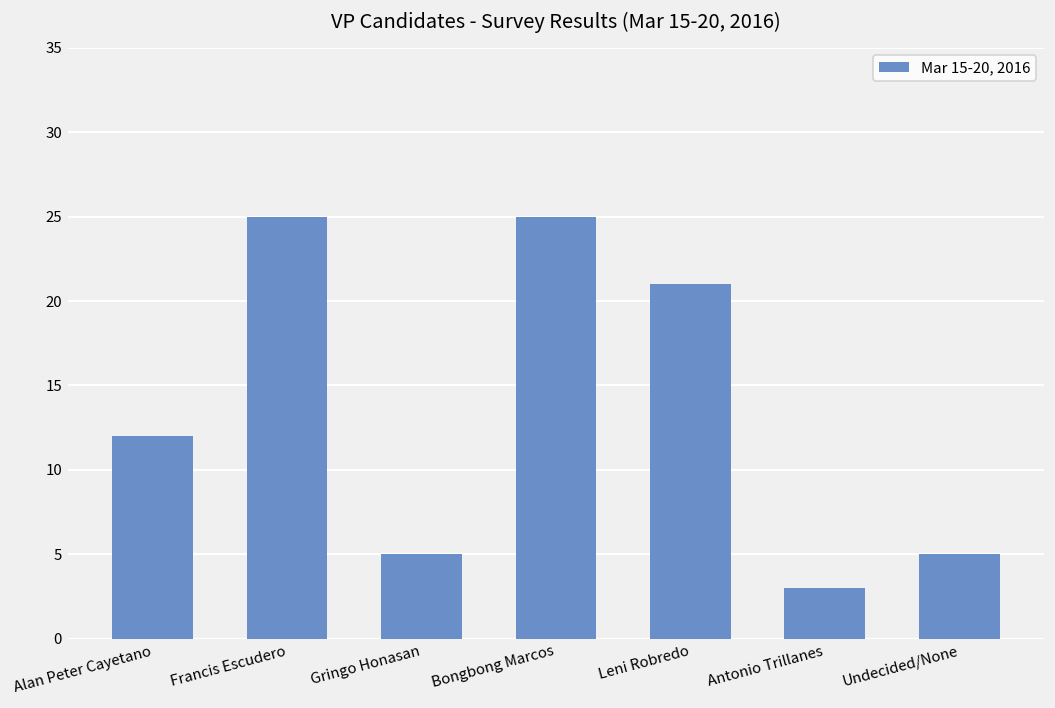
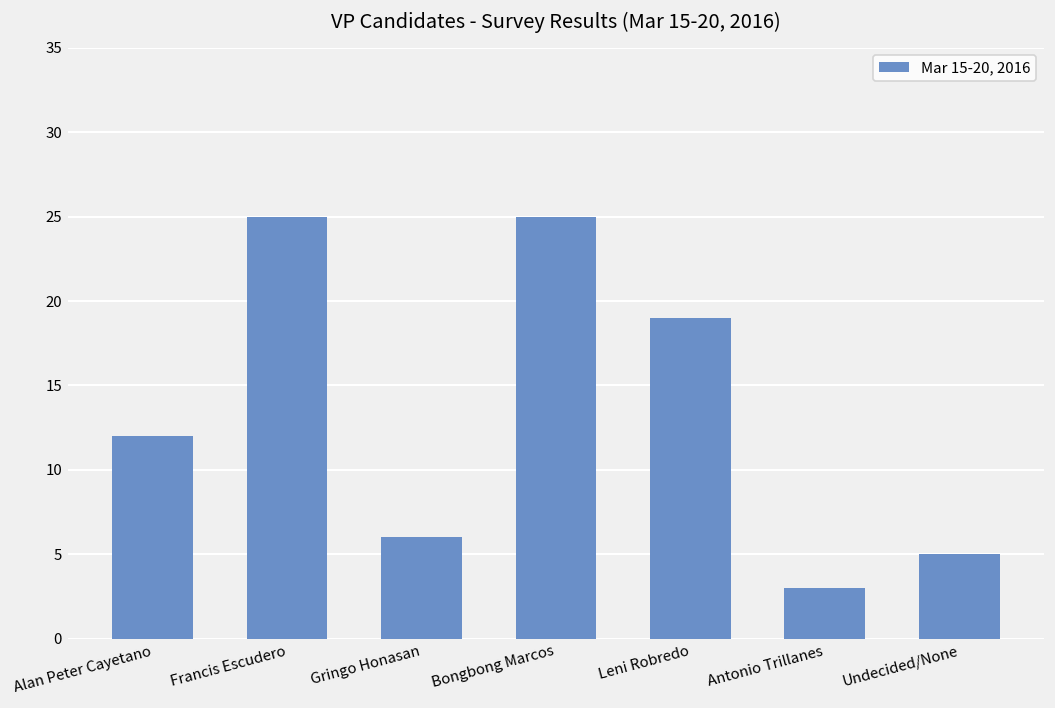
Gringo Honasan: 5 -> 6
Leni Robredo: 21 -> 19
